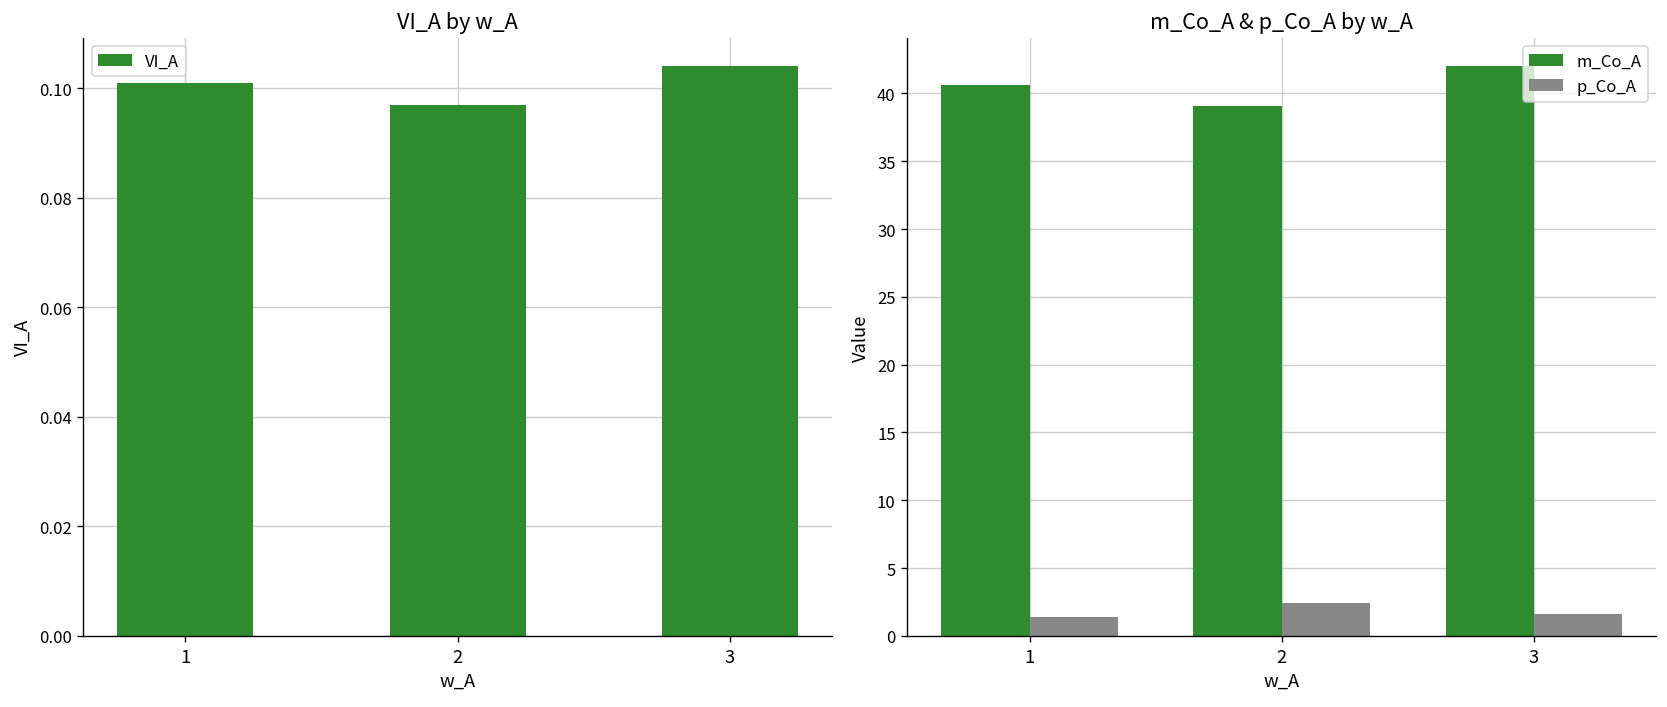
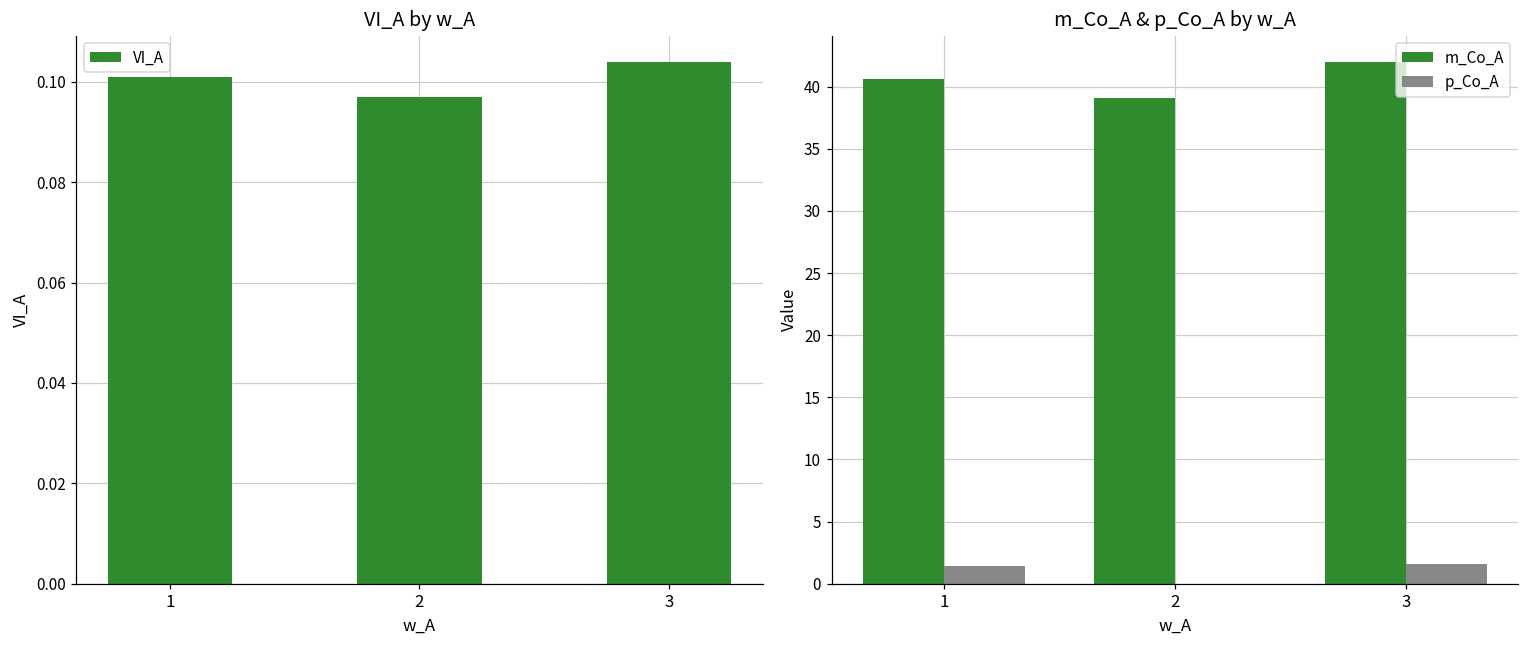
m_Co_A & p_Co_A by w_A, p_Co_A, 2: 2.4 -> 0.0
